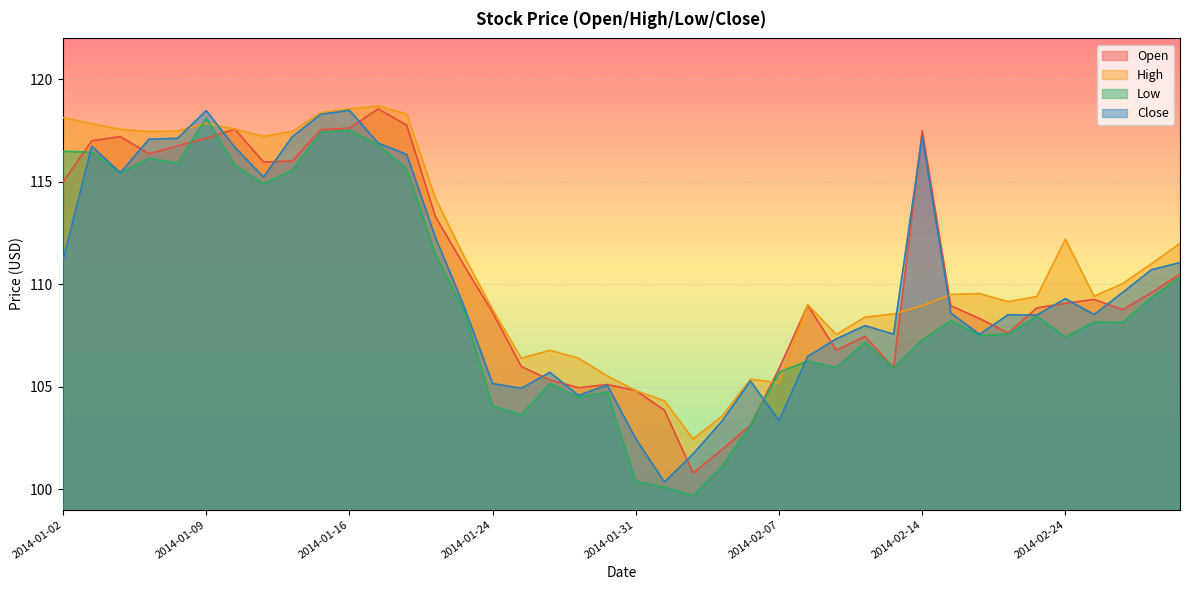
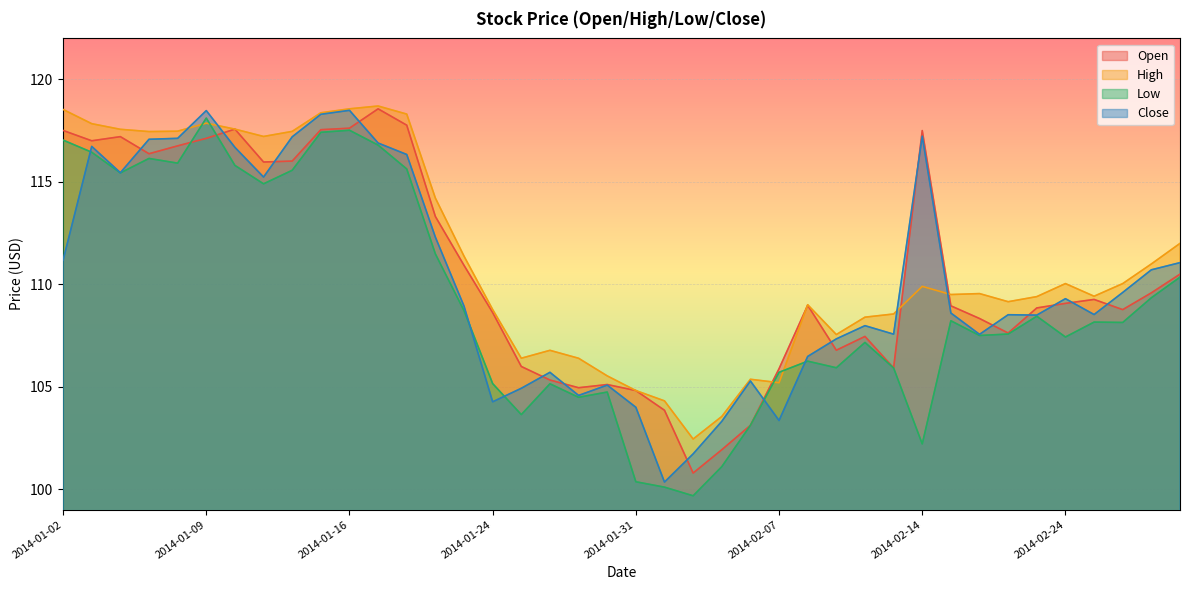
Open, 2014-01-02: 115.0 -> 117.5
High, 2014-01-02: 118.1 -> 118.5
Low, 2014-01-02: 116.5 -> 117.0
Low, 2014-01-24: 104.0 -> 105.2
Close, 2014-01-24: 105.2 -> 104.3
Close, 2014-01-31: 102.5 -> 104.0
High, 2014-02-14: 109.0 -> 109.9
Low, 2014-02-14: 107.3 -> 102.2
High, 2014-02-24: 112.2 -> 110.0
